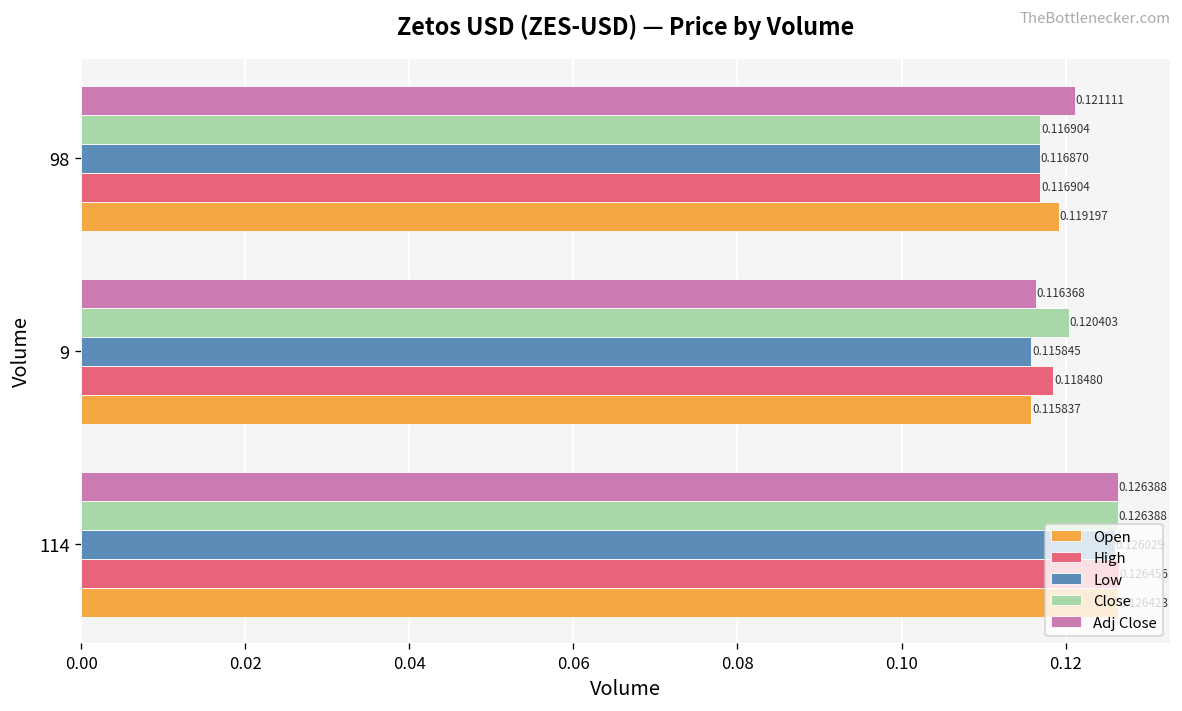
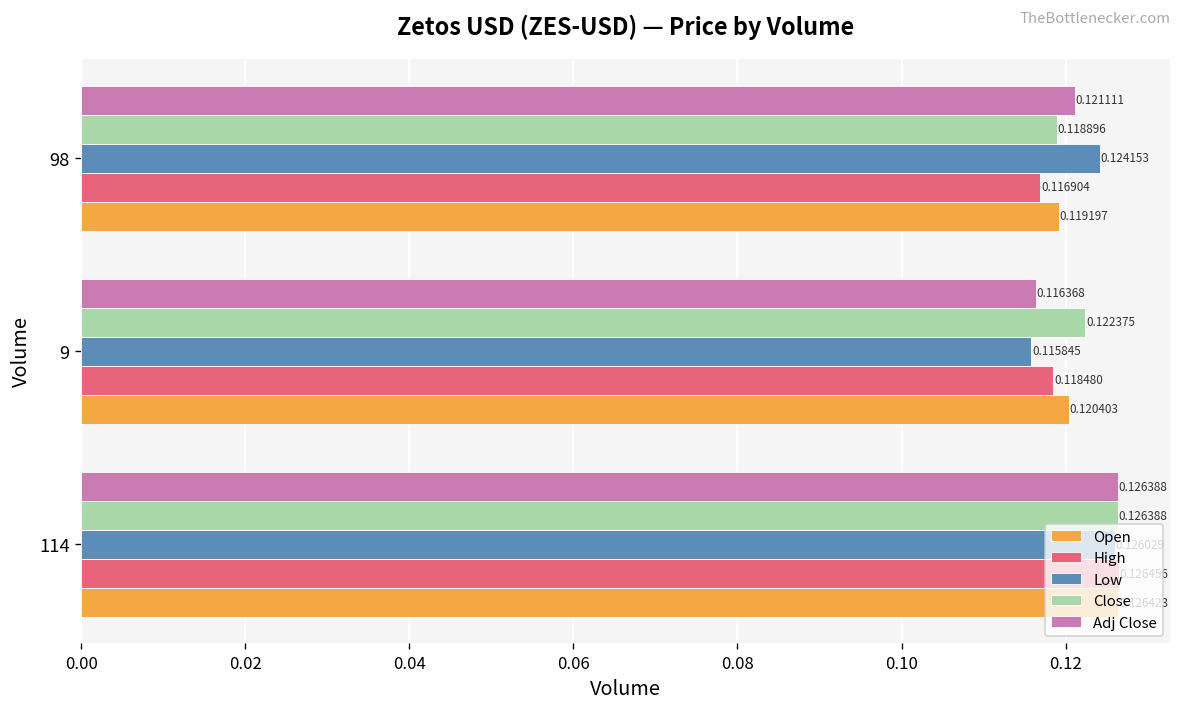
Close, 98: 0.116904 -> 0.118896
Low, 98: 0.116870 -> 0.124153
Close, 9: 0.120403 -> 0.122375
Open, 9: 0.115837 -> 0.120403
